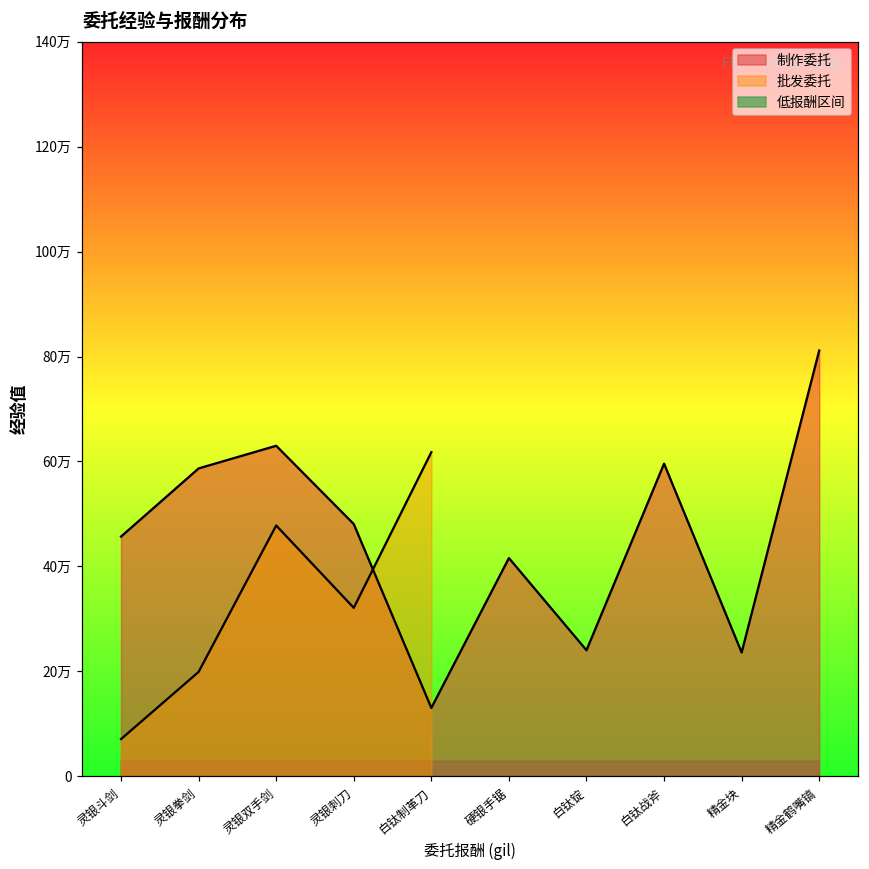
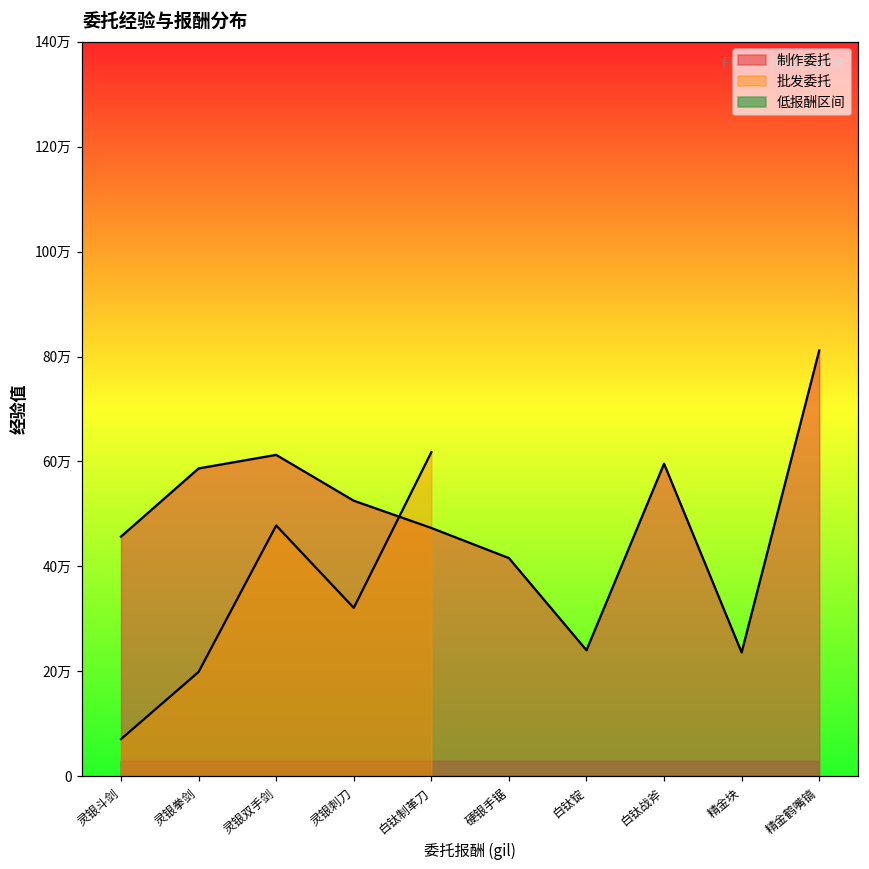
制作委托, 灵银双手剑: 63万 -> 61万
制作委托, 灵银刺刀: 48万 -> 53万
制作委托, 白钛制革刀: 13万 -> 47万
